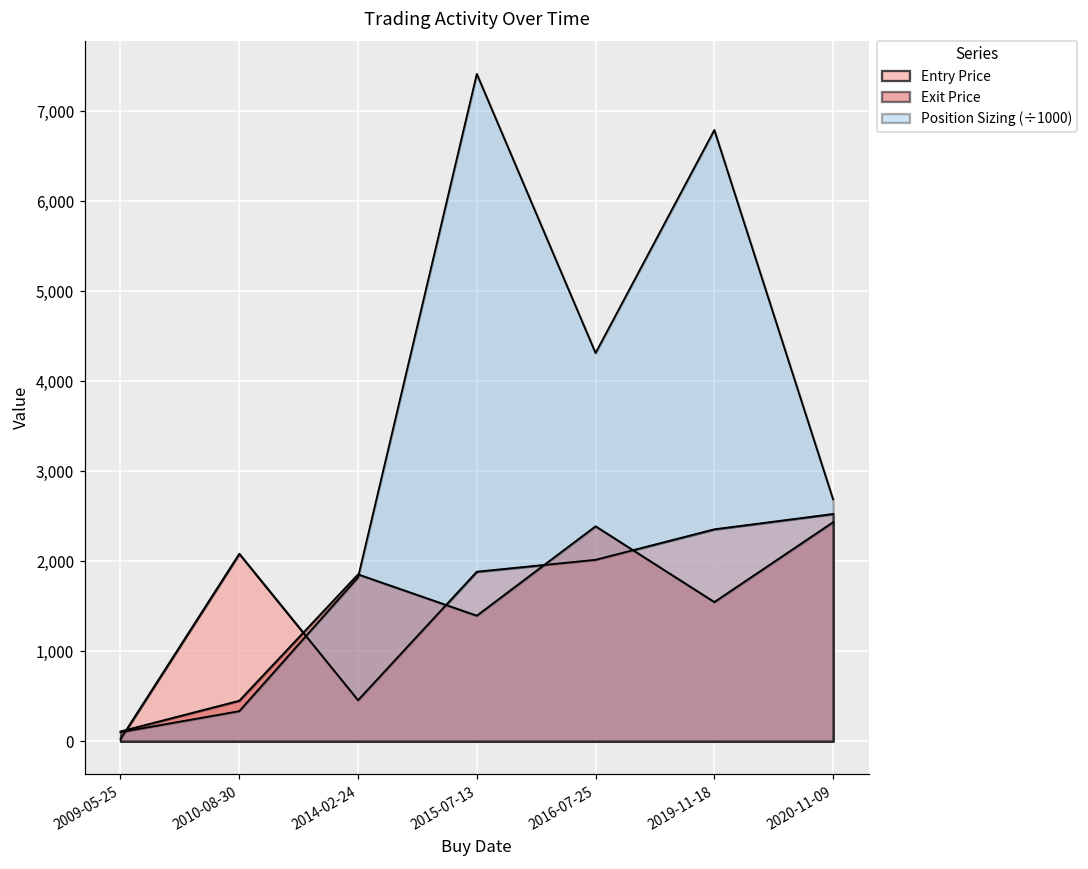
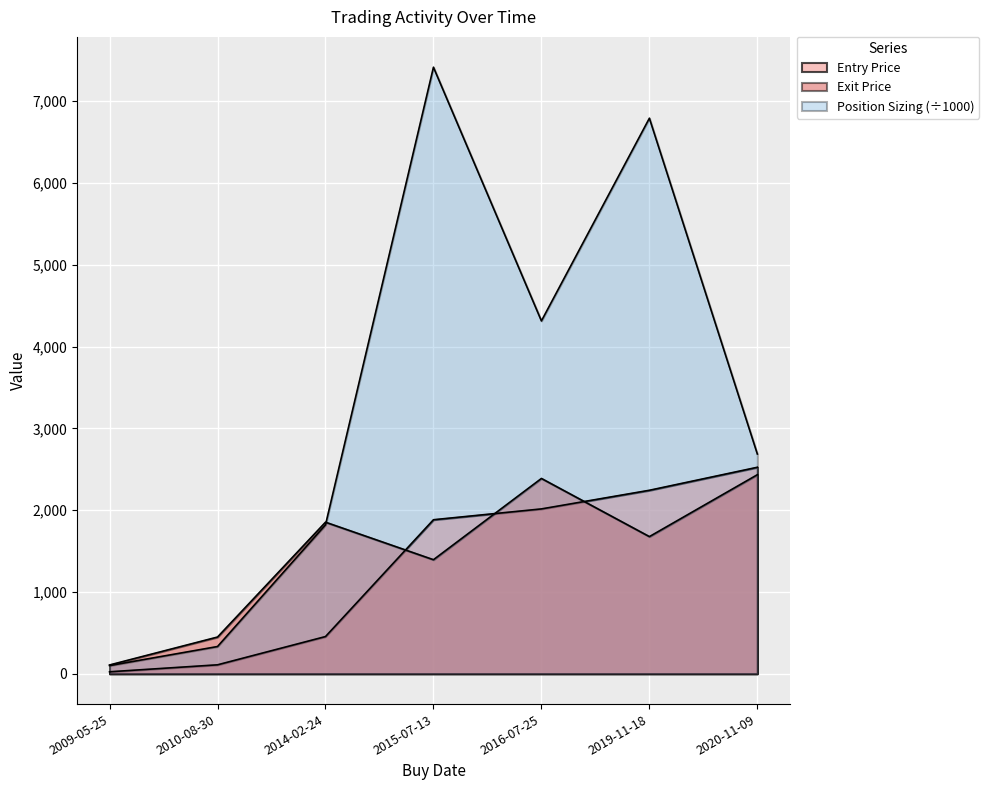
Entry Price, 2010-08-30: 2,100 -> 100
Entry Price, 2019-11-18: 2,400 -> 2,200
Exit Price, 2019-11-18: 1,500 -> 1,700
